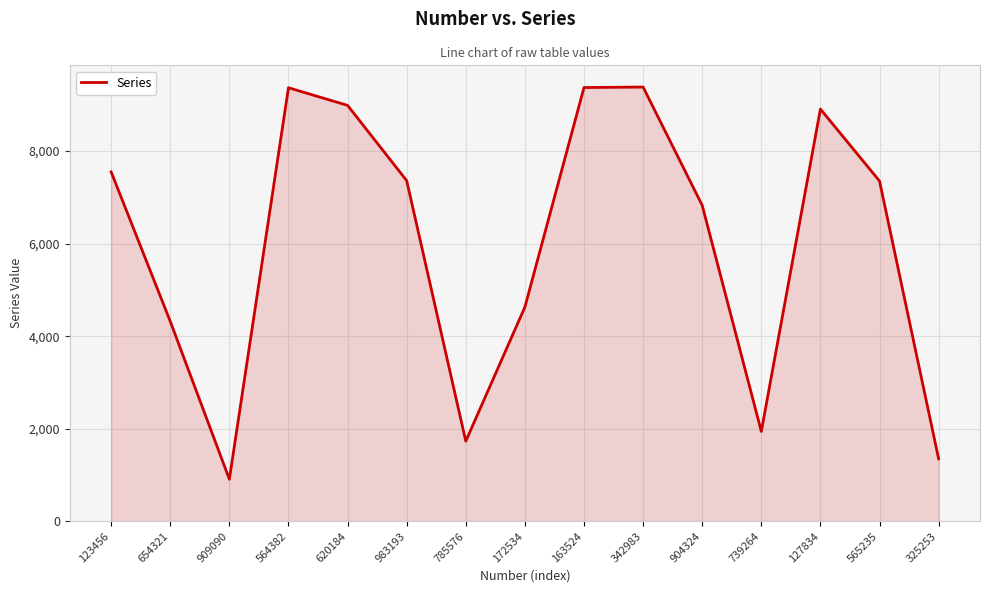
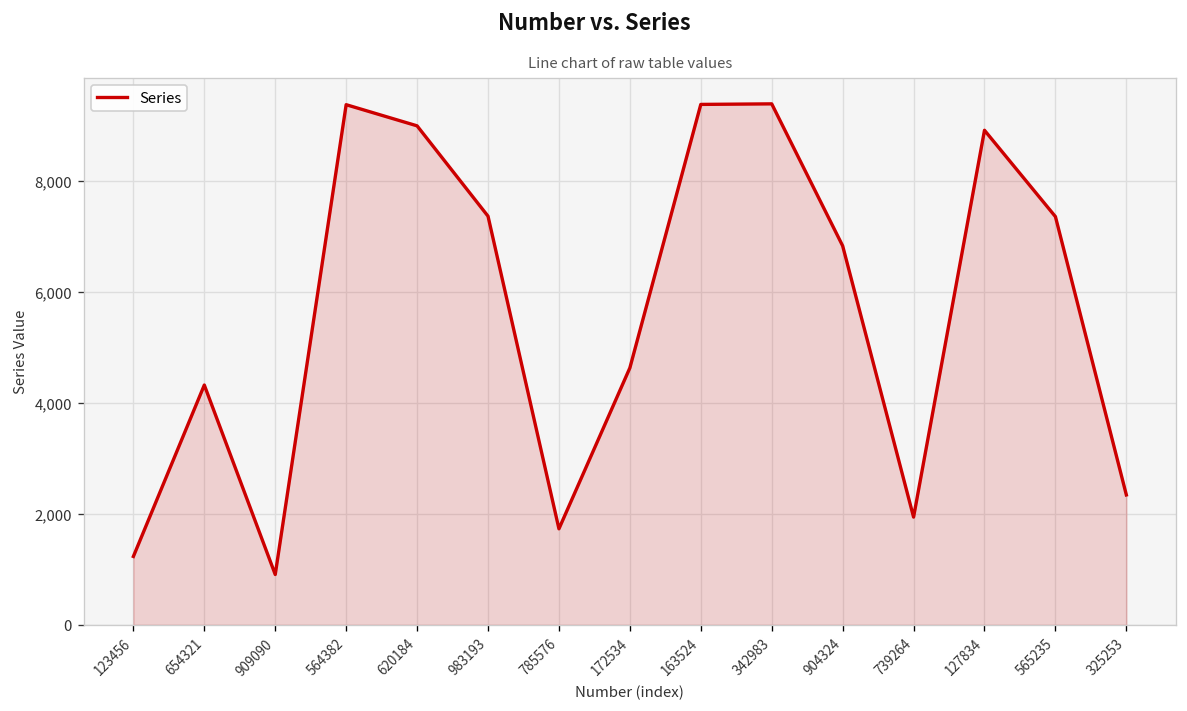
123456: 7,600 -> 1,200
325253: 1,400 -> 2,300
